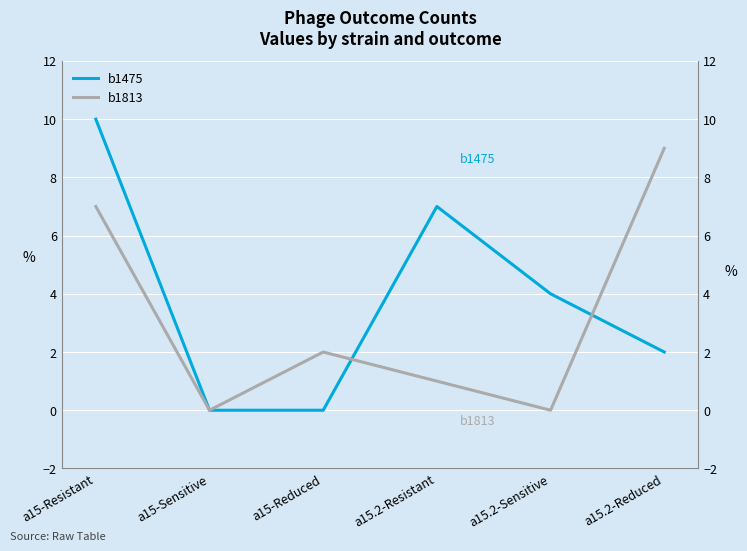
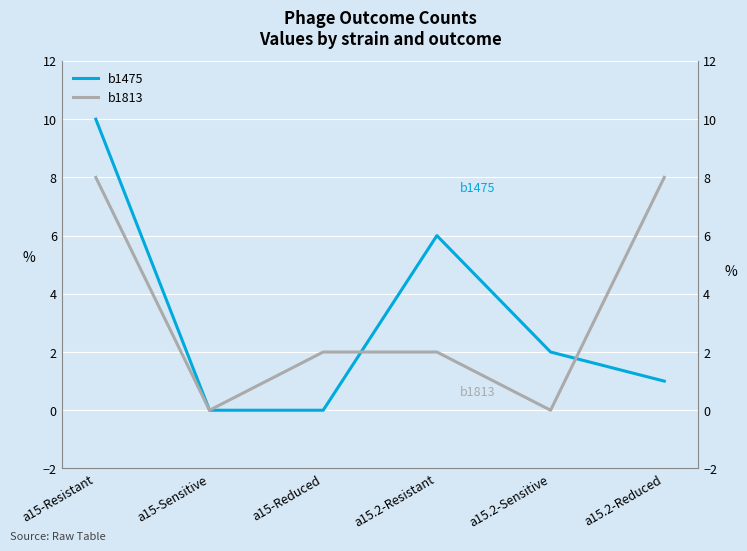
b1813, a15-Resistant: 7 -> 8
b1475, a15.2-Resistant: 7 -> 6
b1813, a15.2-Resistant: 1 -> 2
b1475, a15.2-Sensitive: 4 -> 2
b1475, a15.2-Reduced: 2 -> 1
b1813, a15.2-Reduced: 9 -> 8
